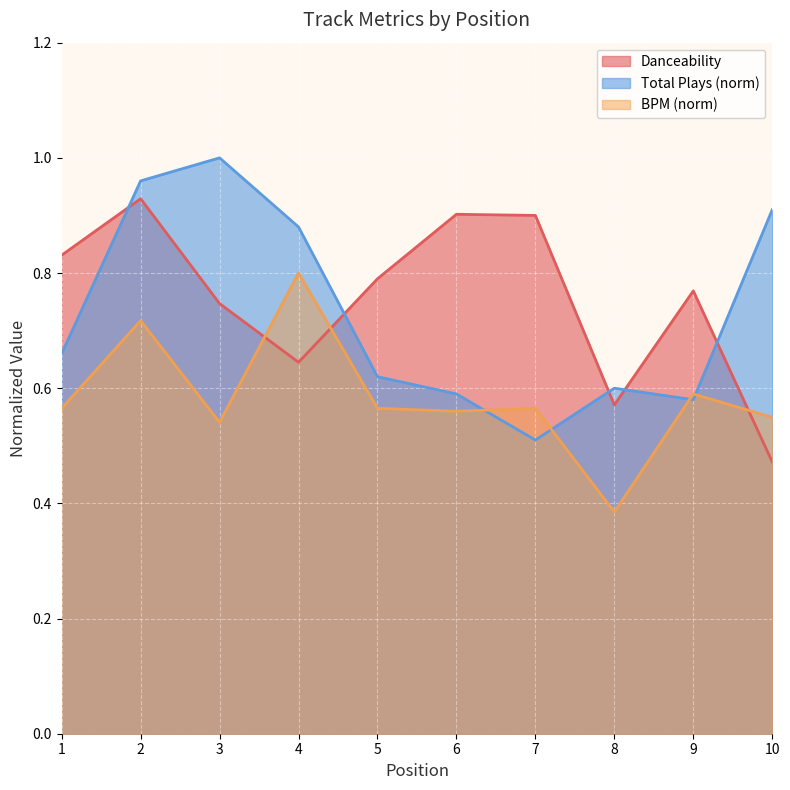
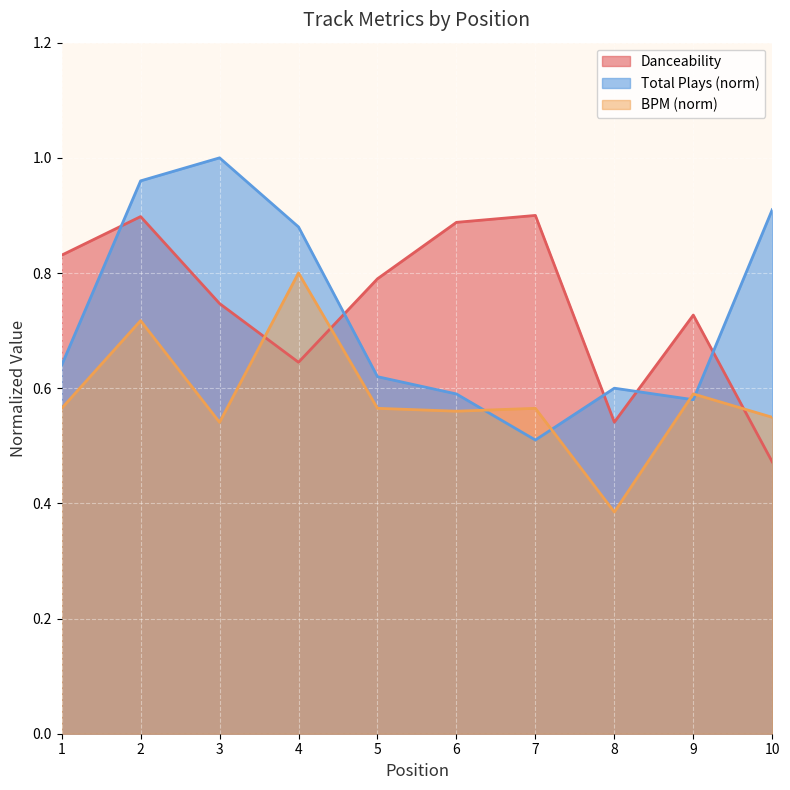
Total Plays (norm), 1: 0.66 -> 0.64
Danceability, 2: 0.93 -> 0.90
Danceability, 6: 0.90 -> 0.89
Danceability, 8: 0.57 -> 0.54
Danceability, 9: 0.77 -> 0.73
